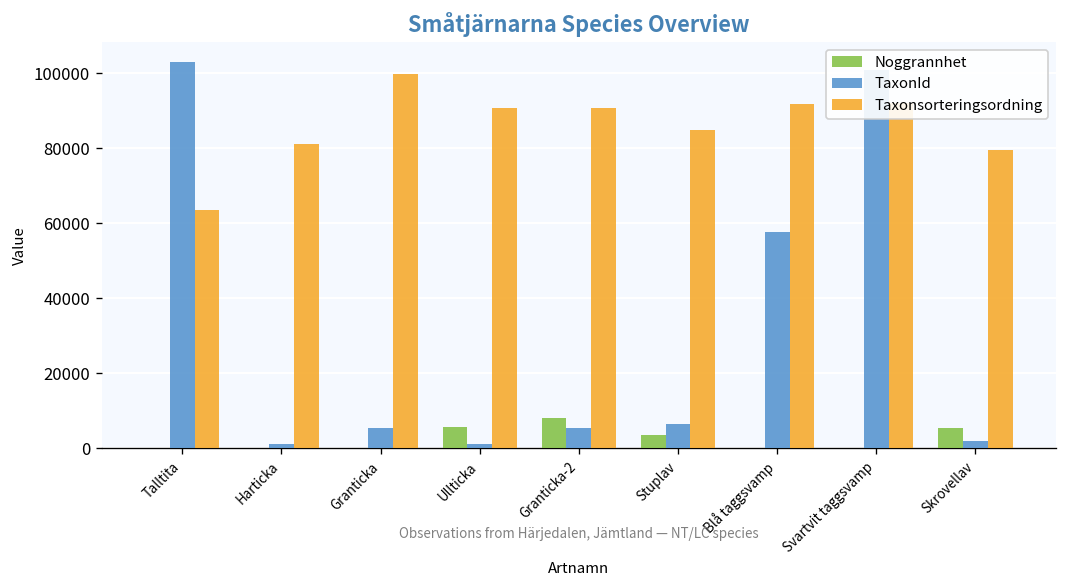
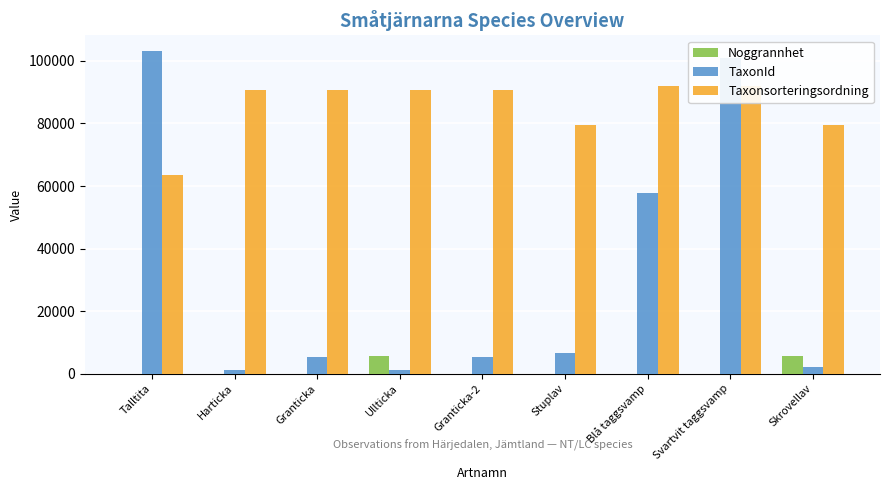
Taxonsorteringsordning, Harticka: 81000 -> 91000
Taxonsorteringsordning, Granticka: 100000 -> 91000
Noggrannhet, Granticka-2: 8000 -> 0
Noggrannhet, Stuplav: 4000 -> 0
Taxonsorteringsordning, Stuplav: 85000 -> 80000
